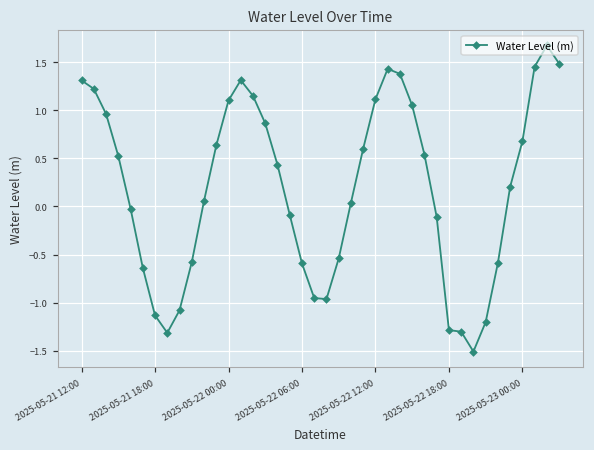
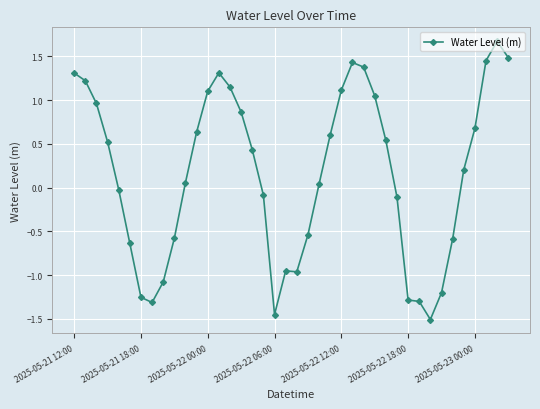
2025-05-21 18:00: -1.1 -> -1.3
2025-05-22 06:00: -0.6 -> -1.5
